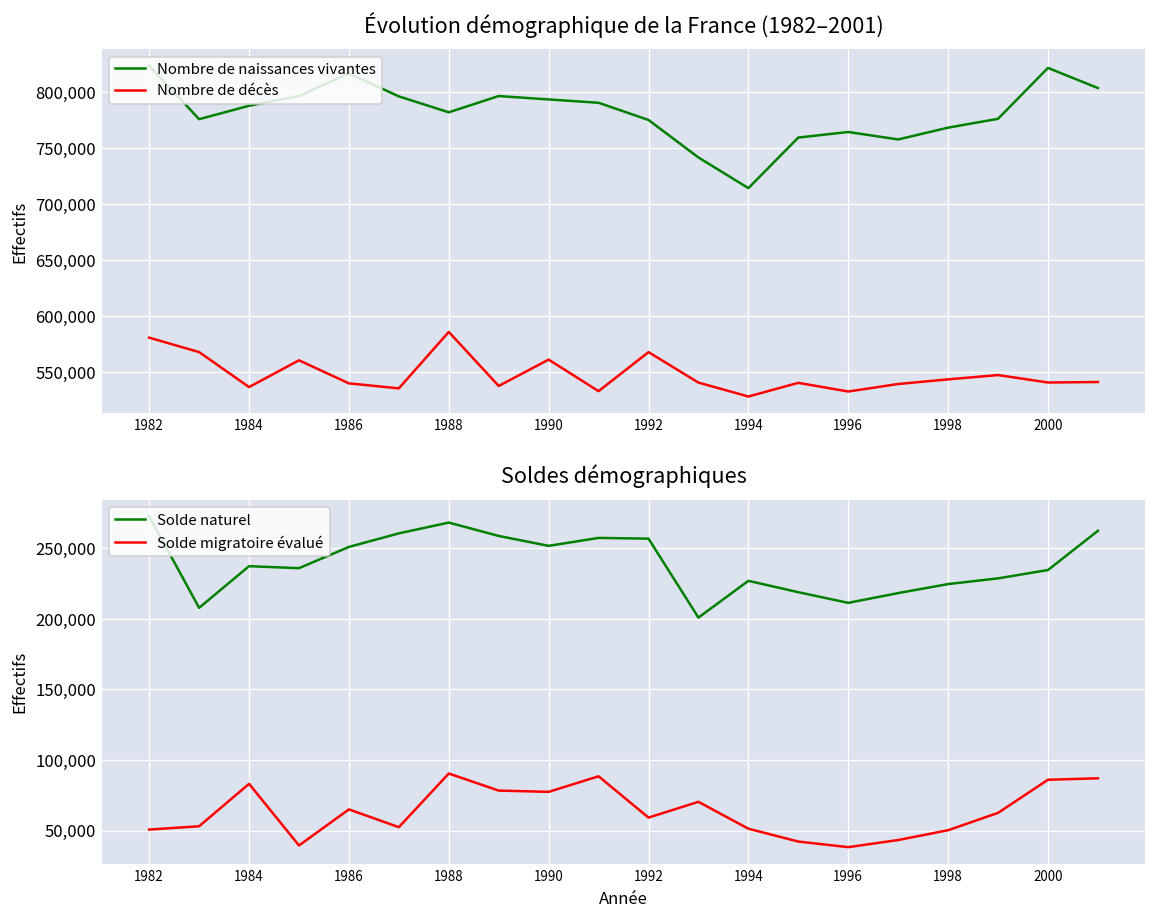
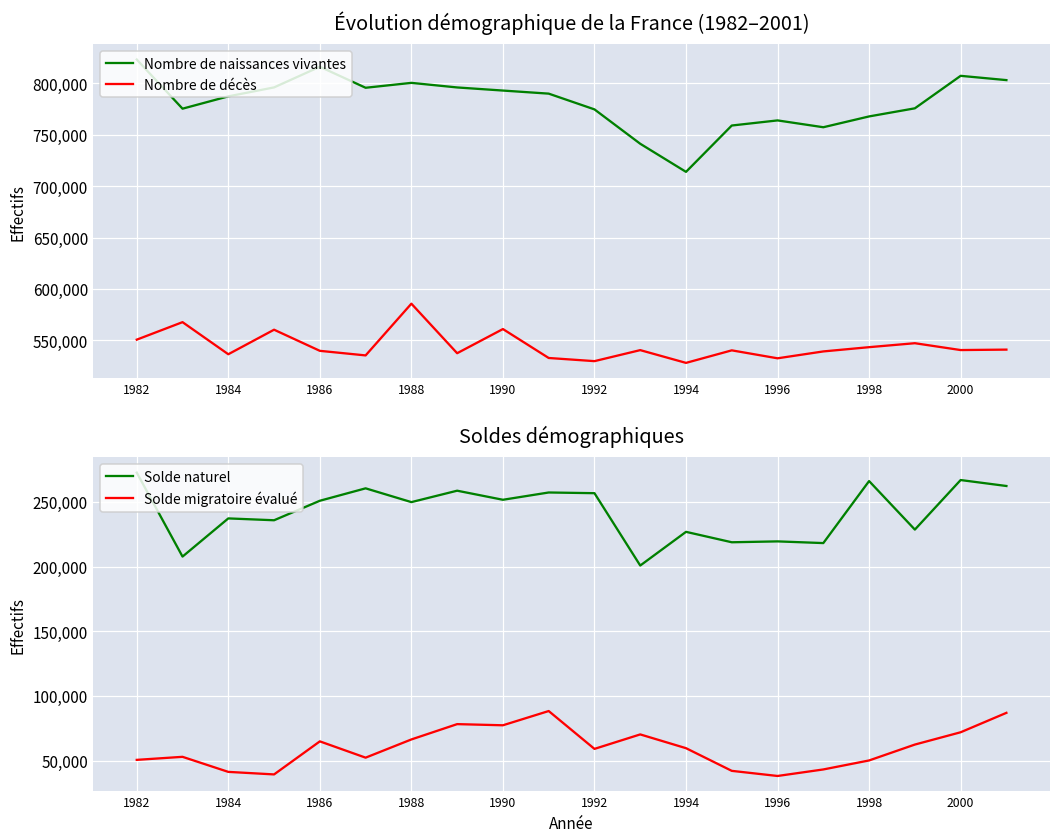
Évolution démographique de la France (1982–2001), Nombre de décès, 1982: 580,000 -> 550,000
Évolution démographique de la France (1982–2001), Nombre de naissances vivantes, 1988: 780,000 -> 800,000
Évolution démographique de la France (1982–2001), Nombre de décès, 1992: 570,000 -> 530,000
Évolution démographique de la France (1982–2001), Nombre de naissances vivantes, 2000: 820,000 -> 810,000
Soldes démographiques, Solde migratoire évalué, 1984: 83,000 -> 41,000
Soldes démographiques, Solde naturel, 1988: 268,000 -> 250,000
Soldes démographiques, Solde migratoire évalué, 1988: 90,000 -> 66,000
Soldes démographiques, Solde migratoire évalué, 1994: 51,000 -> 60,000
Soldes démographiques, Solde naturel, 1996: 211,000 -> 219,000
Soldes démographiques, Solde naturel, 1998: 224,000 -> 266,000
Soldes démographiques, Solde naturel, 2000: 234,000 -> 267,000
Soldes démographiques, Solde migratoire évalué, 2000: 86,000 -> 72,000
